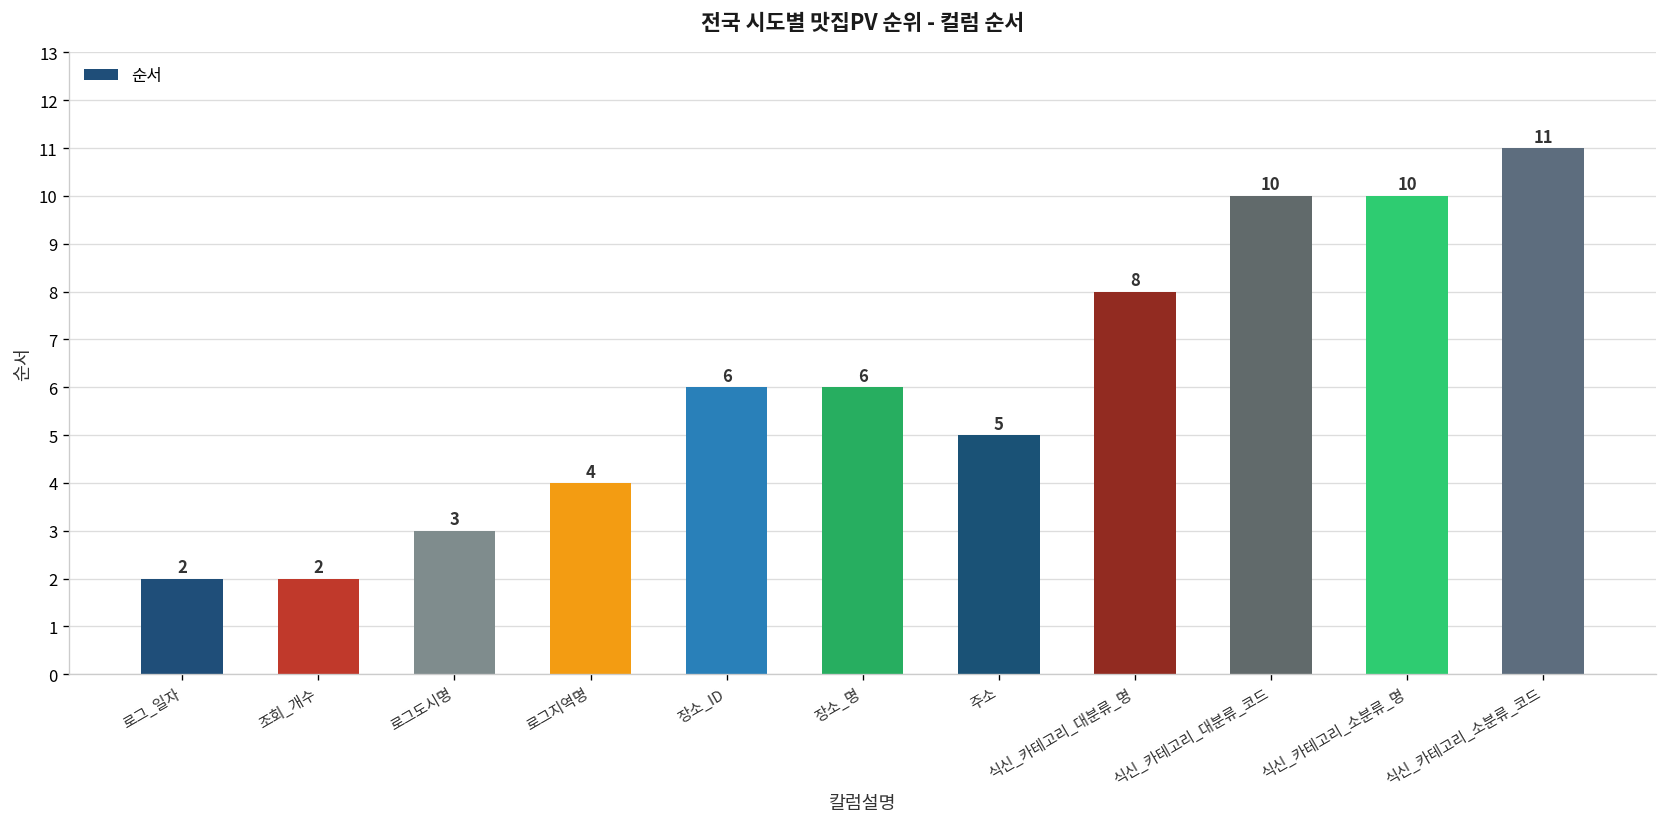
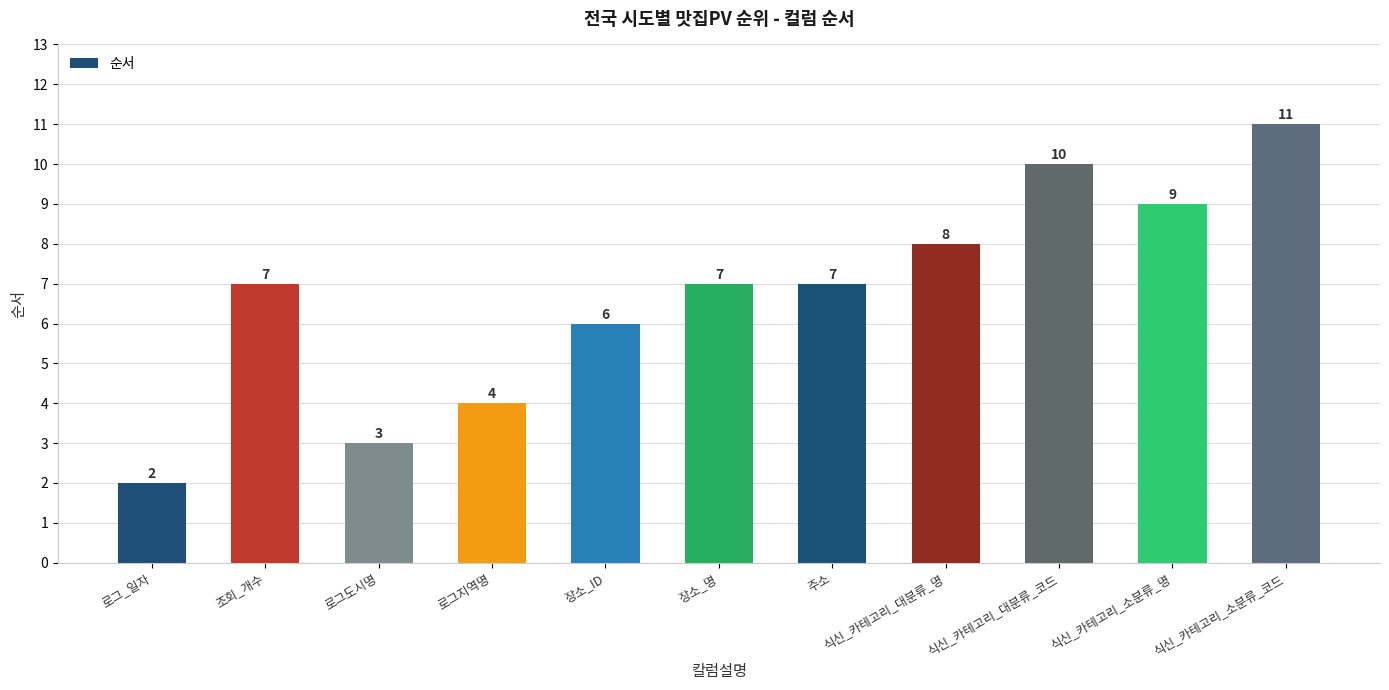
조회_개수: 2 -> 7
장소_명: 6 -> 7
주소: 5 -> 7
식신_카테고리_소분류_명: 10 -> 9
